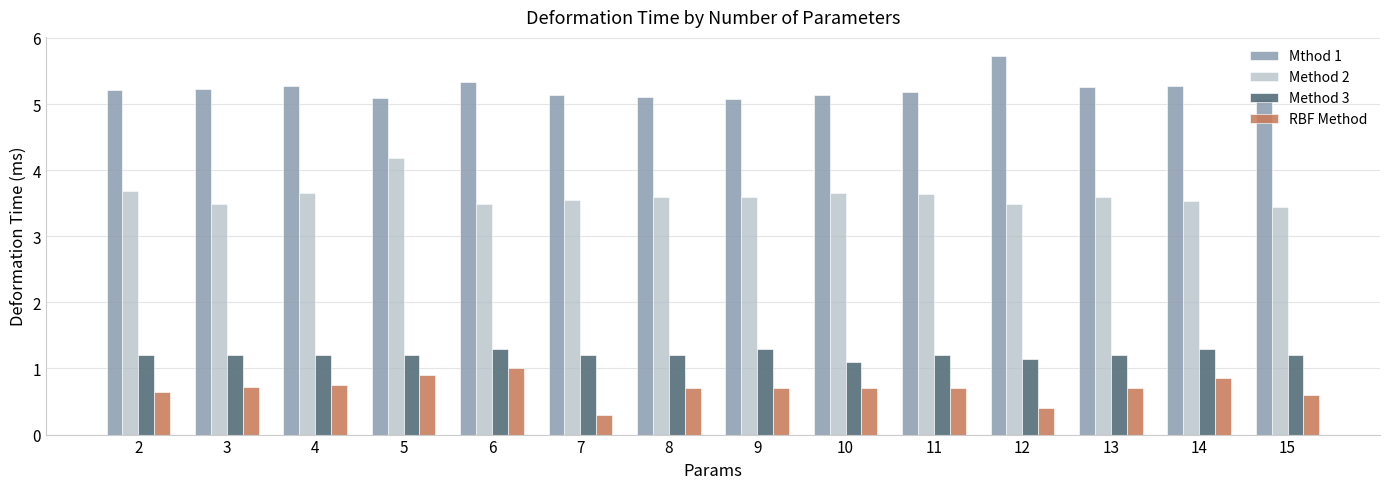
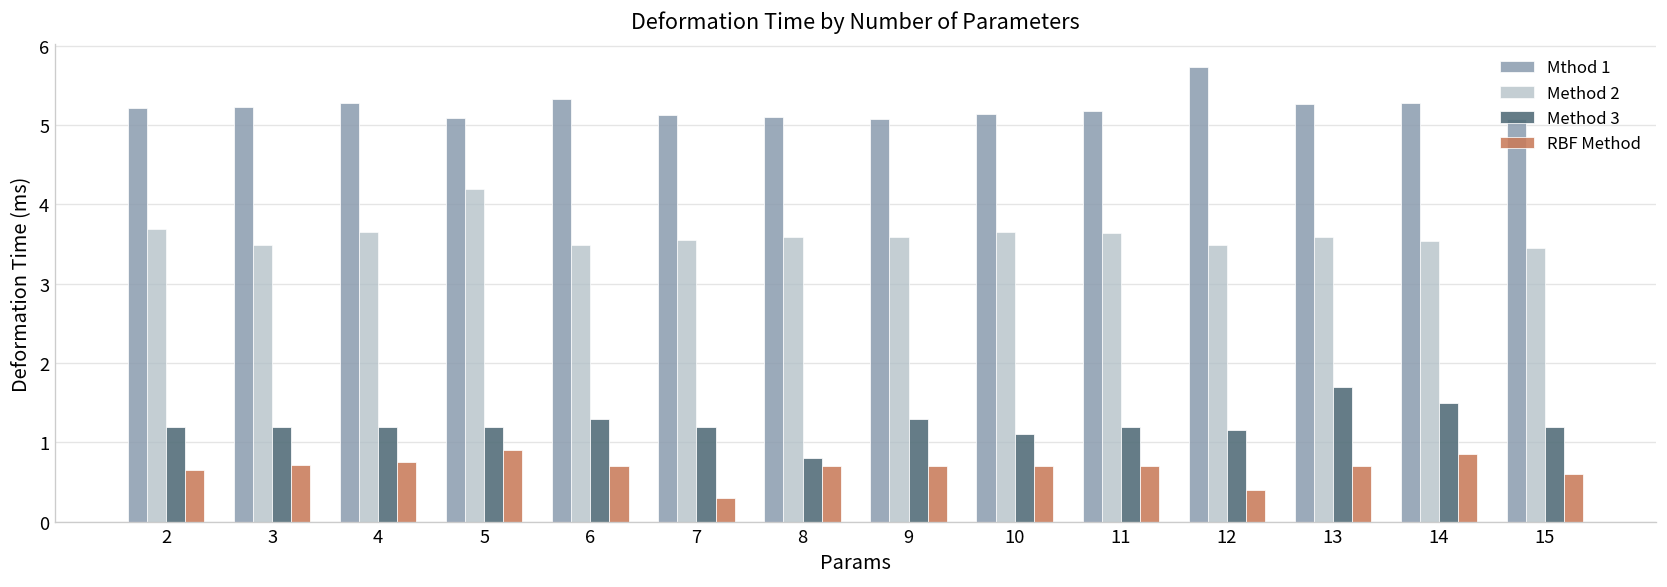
RBF Method, 6: 1.0 -> 0.7
Method 3, 8: 1.2 -> 0.8
Method 3, 13: 1.2 -> 1.7
Method 3, 14: 1.3 -> 1.5
